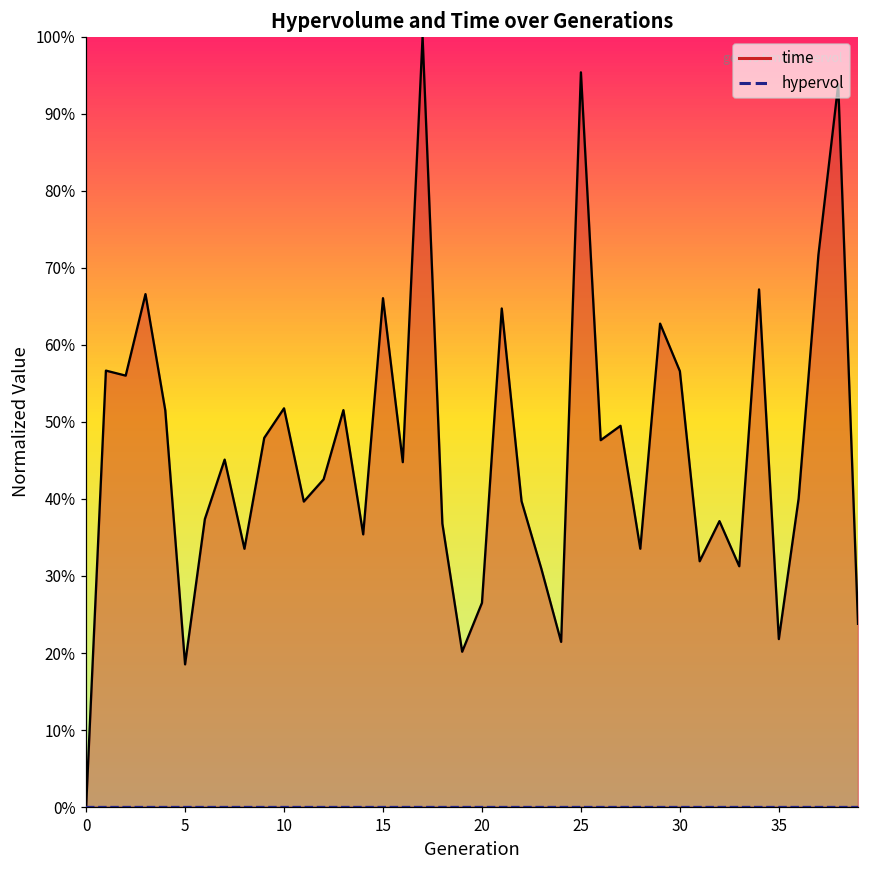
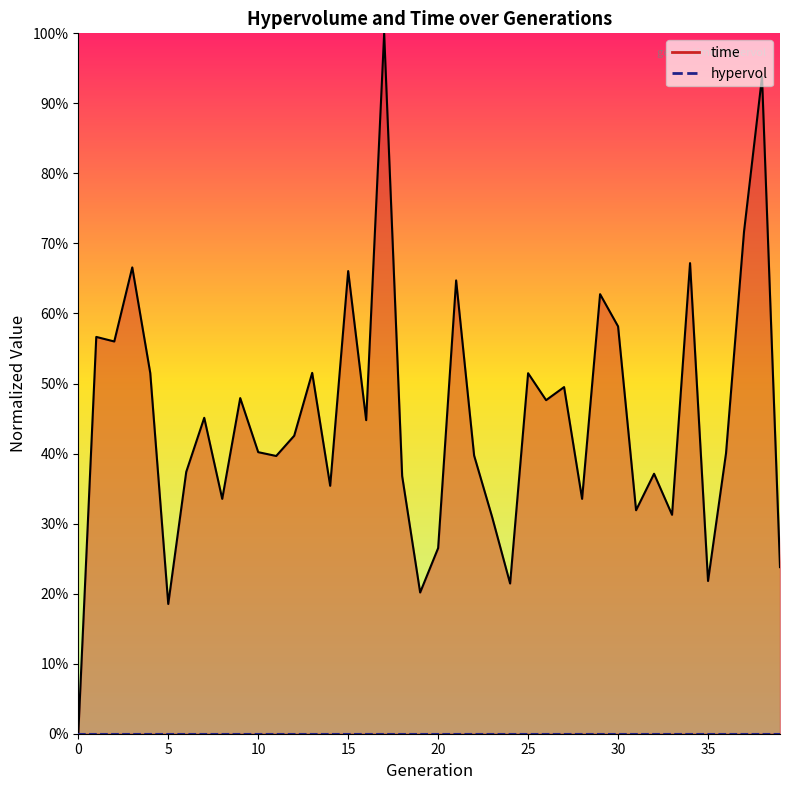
time, 10: 52% -> 40%
time, 25: 95% -> 51%
time, 30: 57% -> 58%
